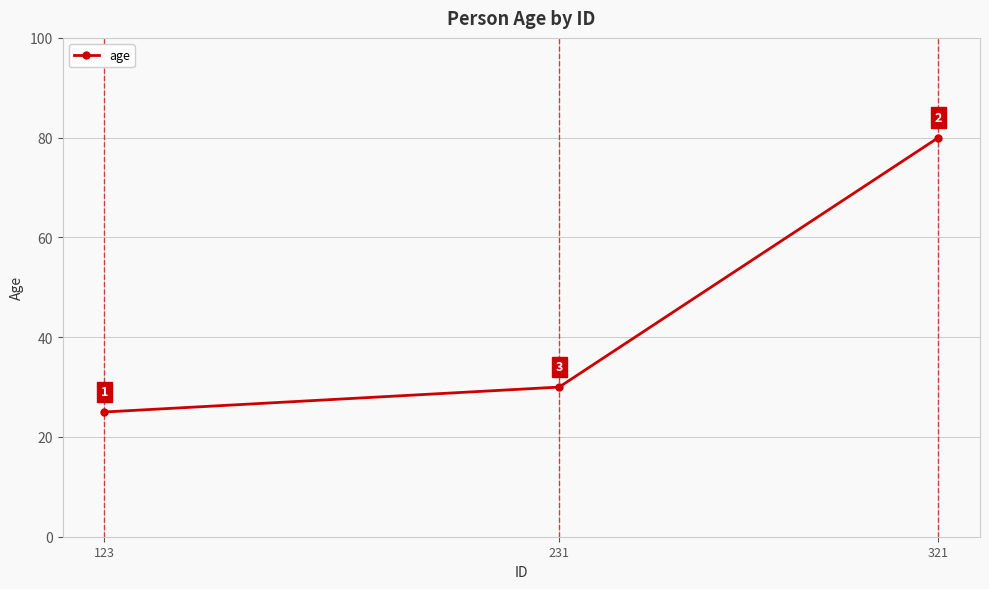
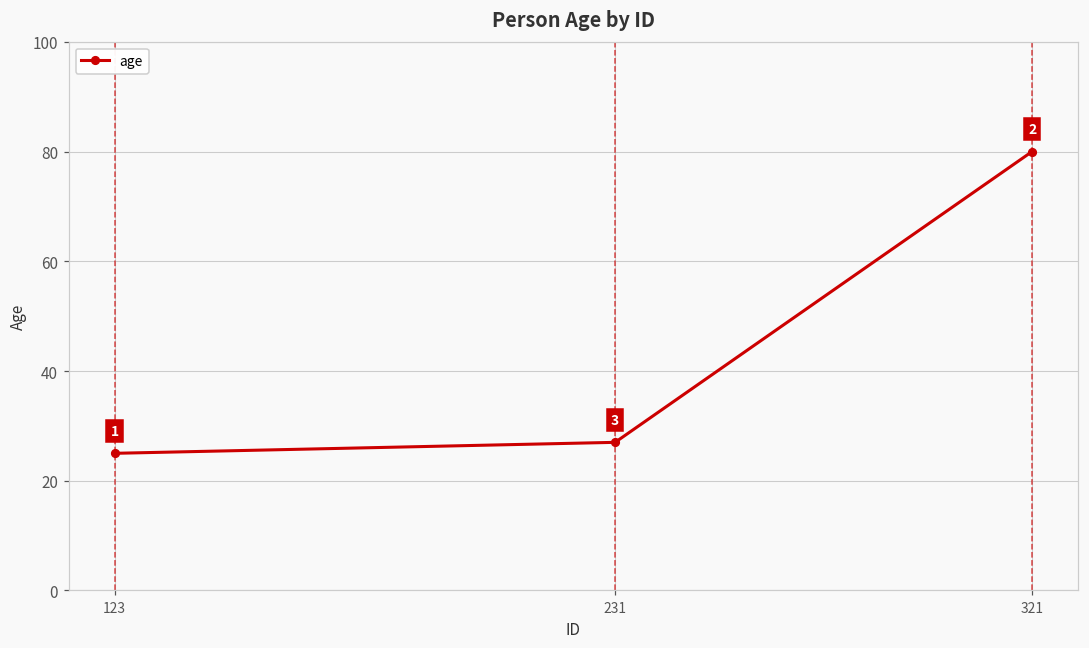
231: 30 -> 27
